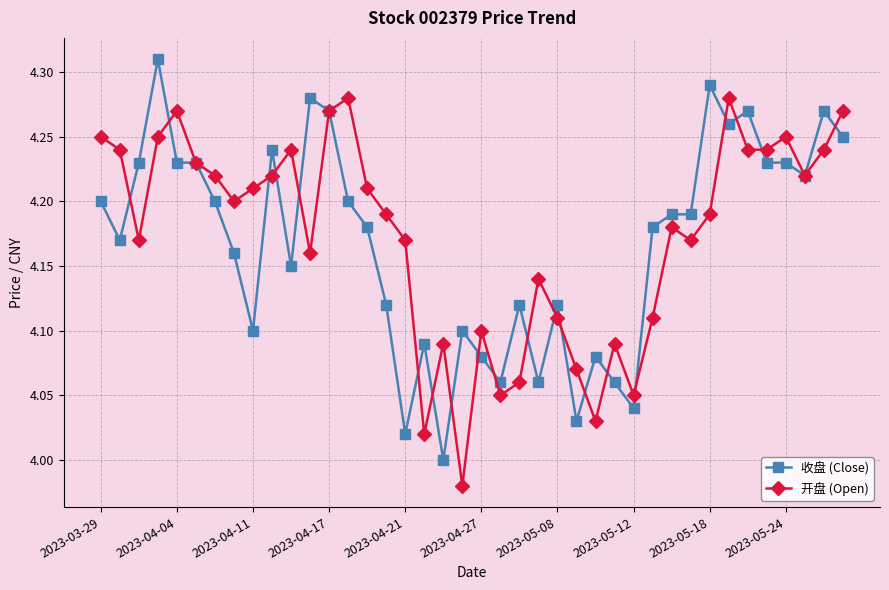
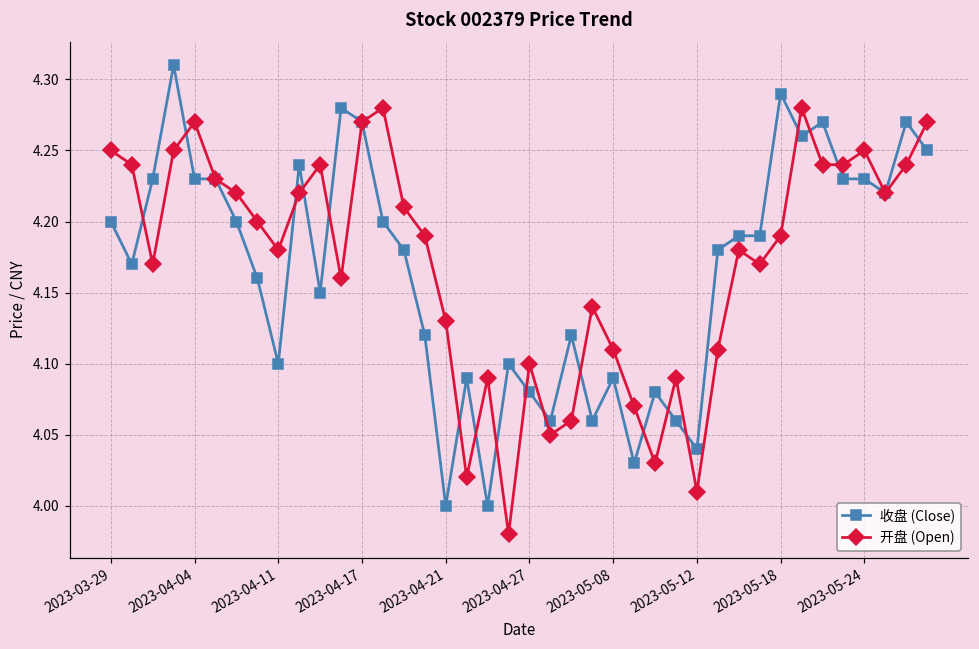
开盘 (Open), 2023-04-11: 4.21 -> 4.18
收盘 (Close), 2023-04-21: 4.02 -> 4.00
开盘 (Open), 2023-04-21: 4.17 -> 4.13
收盘 (Close), 2023-05-08: 4.12 -> 4.09
开盘 (Open), 2023-05-12: 4.05 -> 4.01
